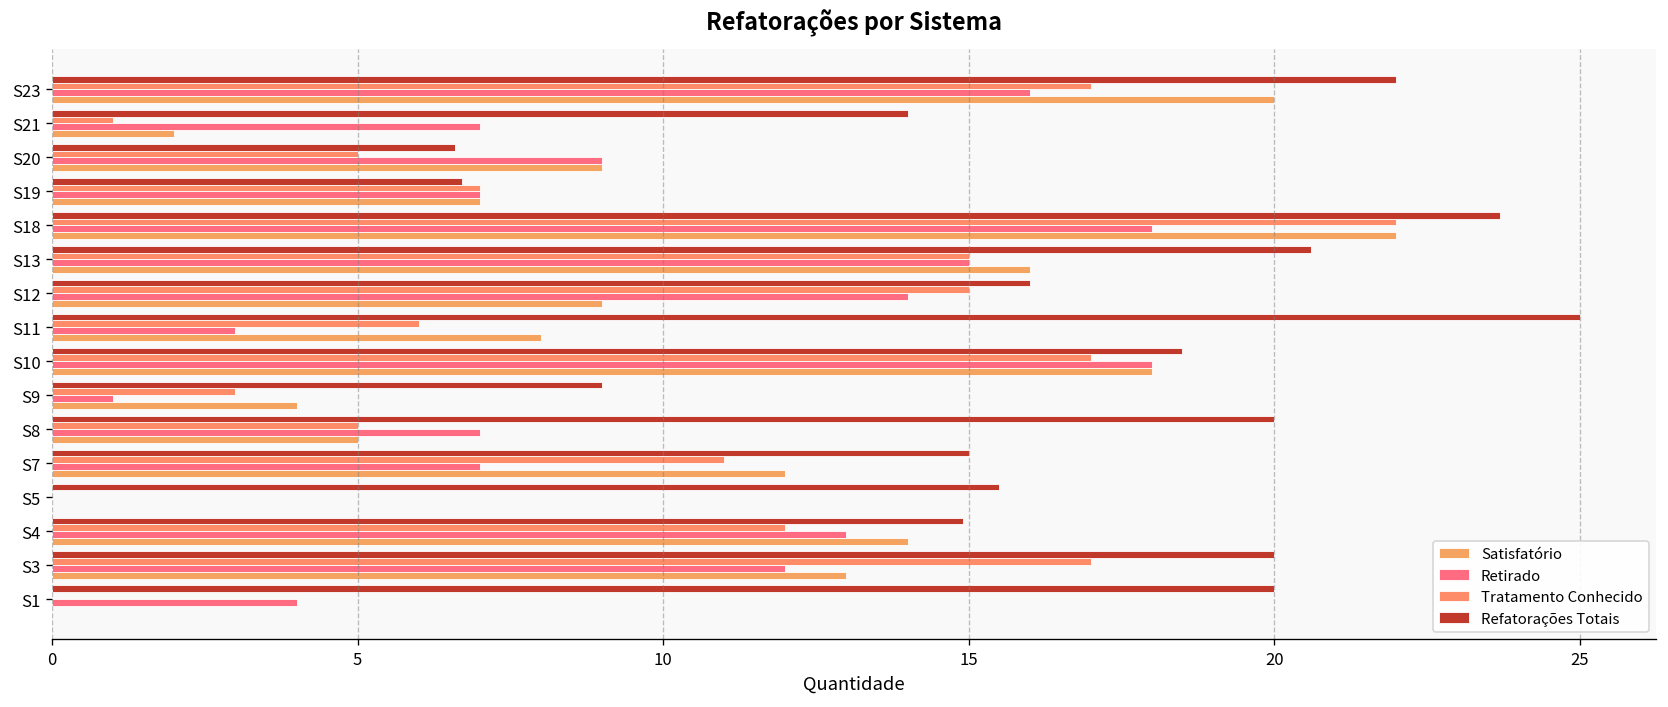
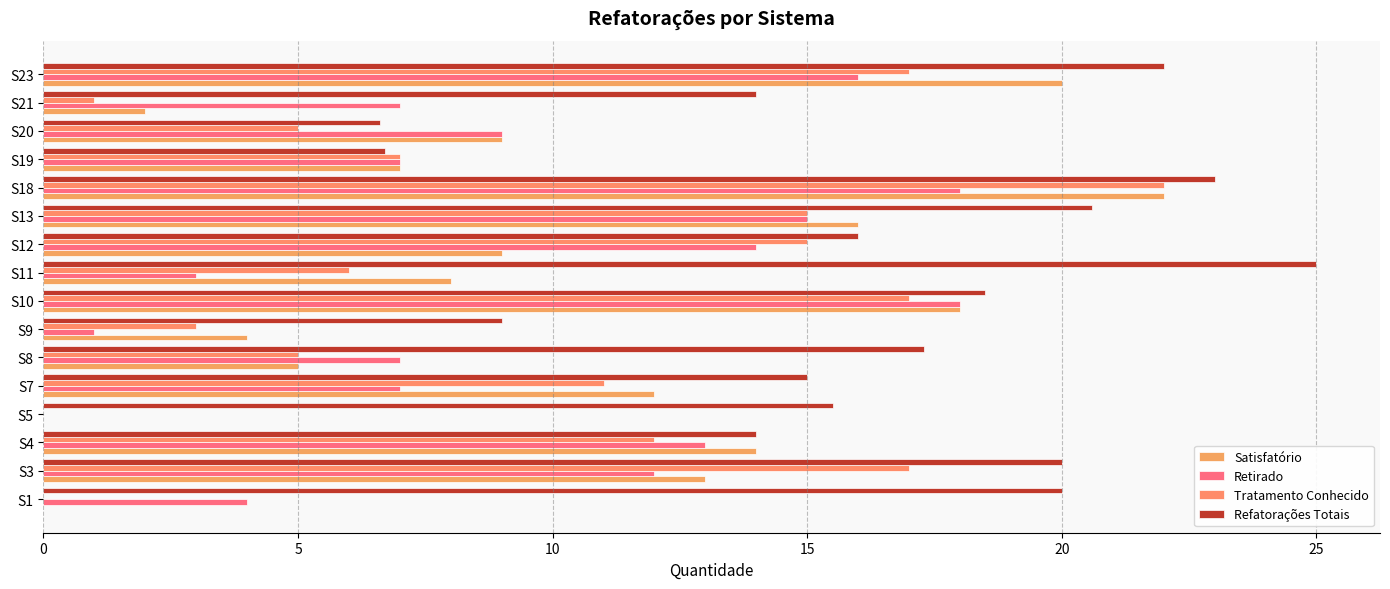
Refatorações Totais, S18: 23.7 -> 23.0
Refatorações Totais, S8: 20.0 -> 17.3
Refatorações Totais, S4: 14.9 -> 14.0
